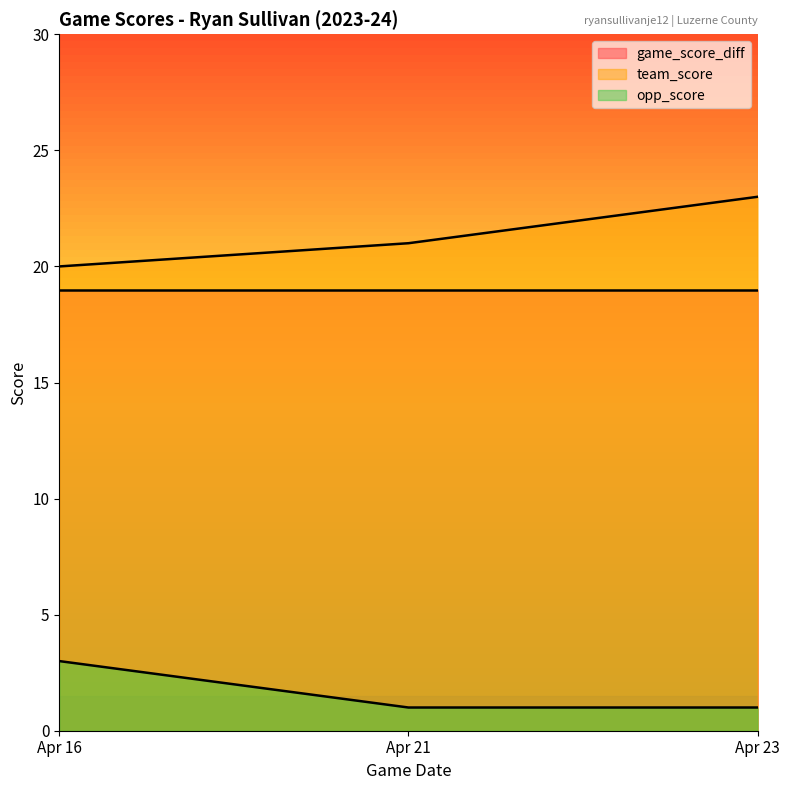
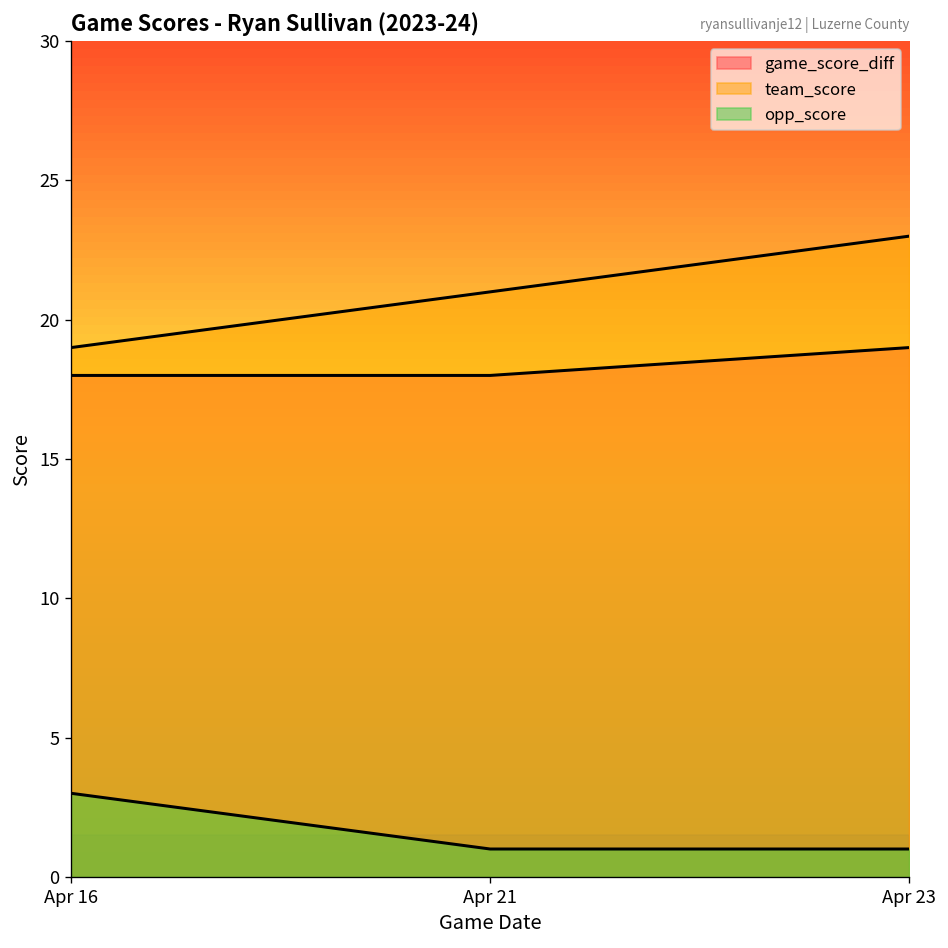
game_score_diff, Apr 16: 19 -> 18
team_score, Apr 16: 20 -> 19
game_score_diff, Apr 21: 19 -> 18
